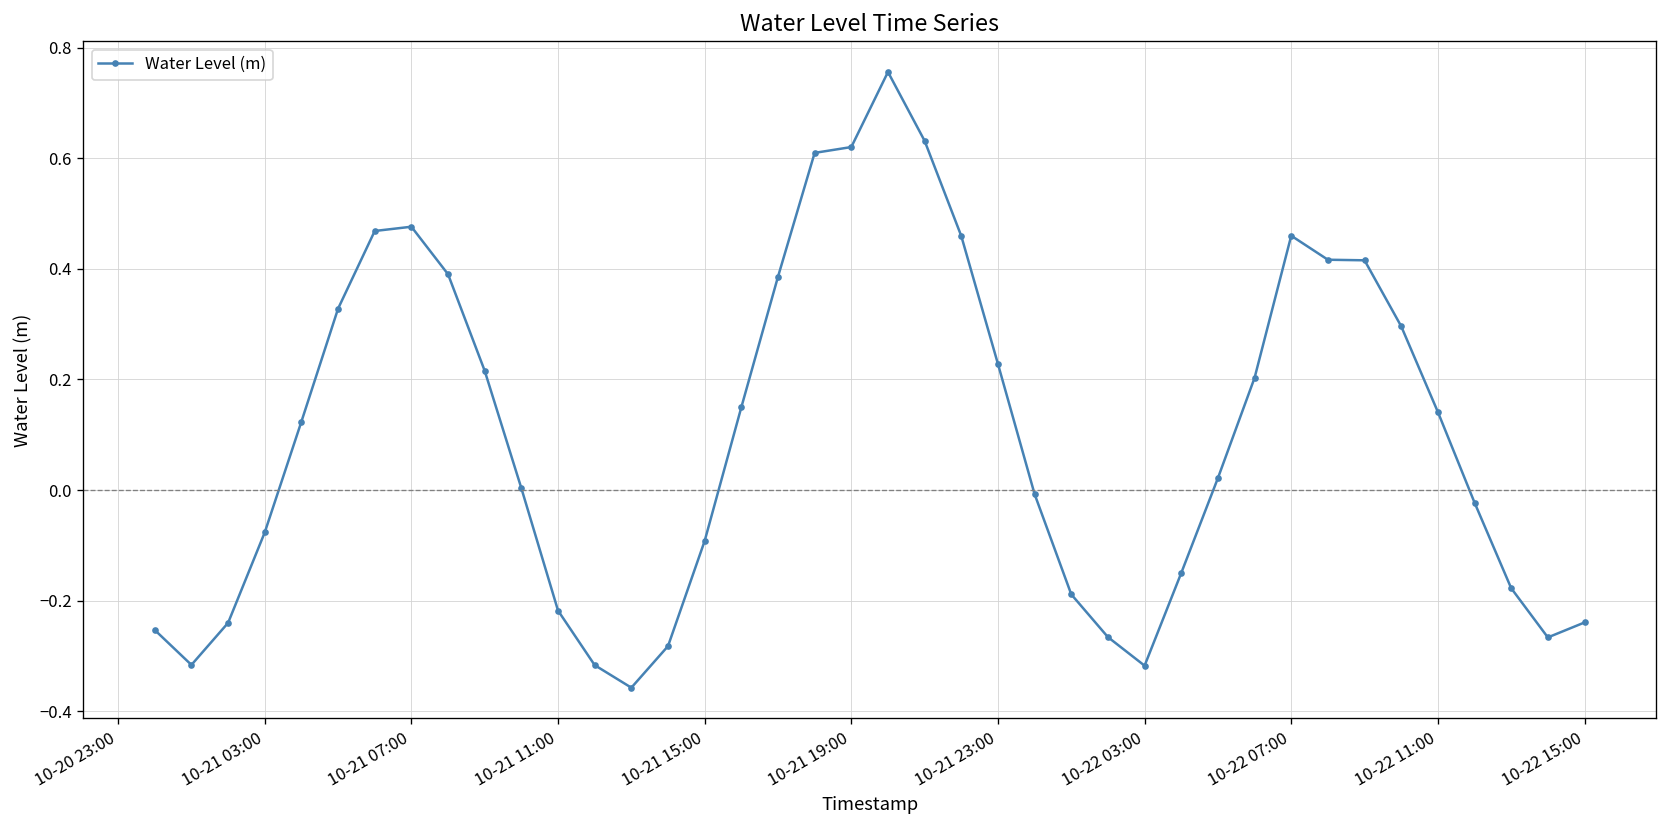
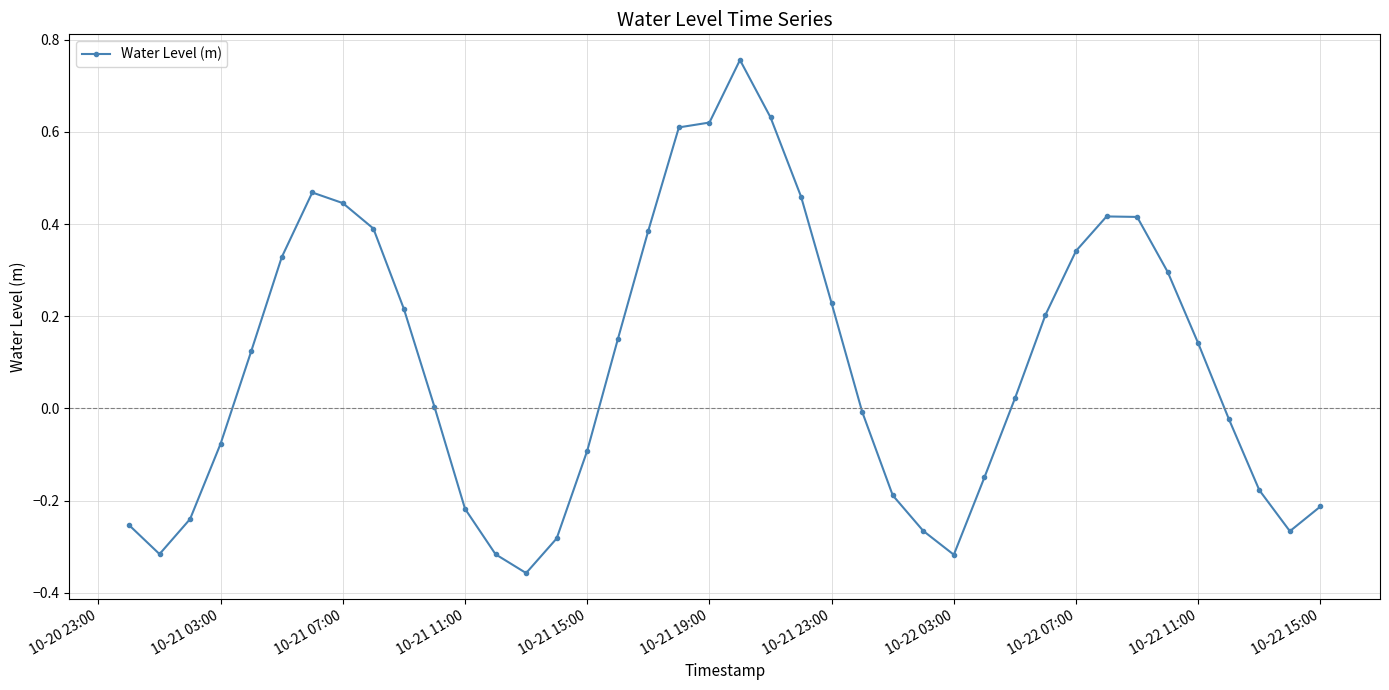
10-21 07:00: 0.48 -> 0.45
10-22 07:00: 0.46 -> 0.34
10-22 15:00: -0.24 -> -0.21
